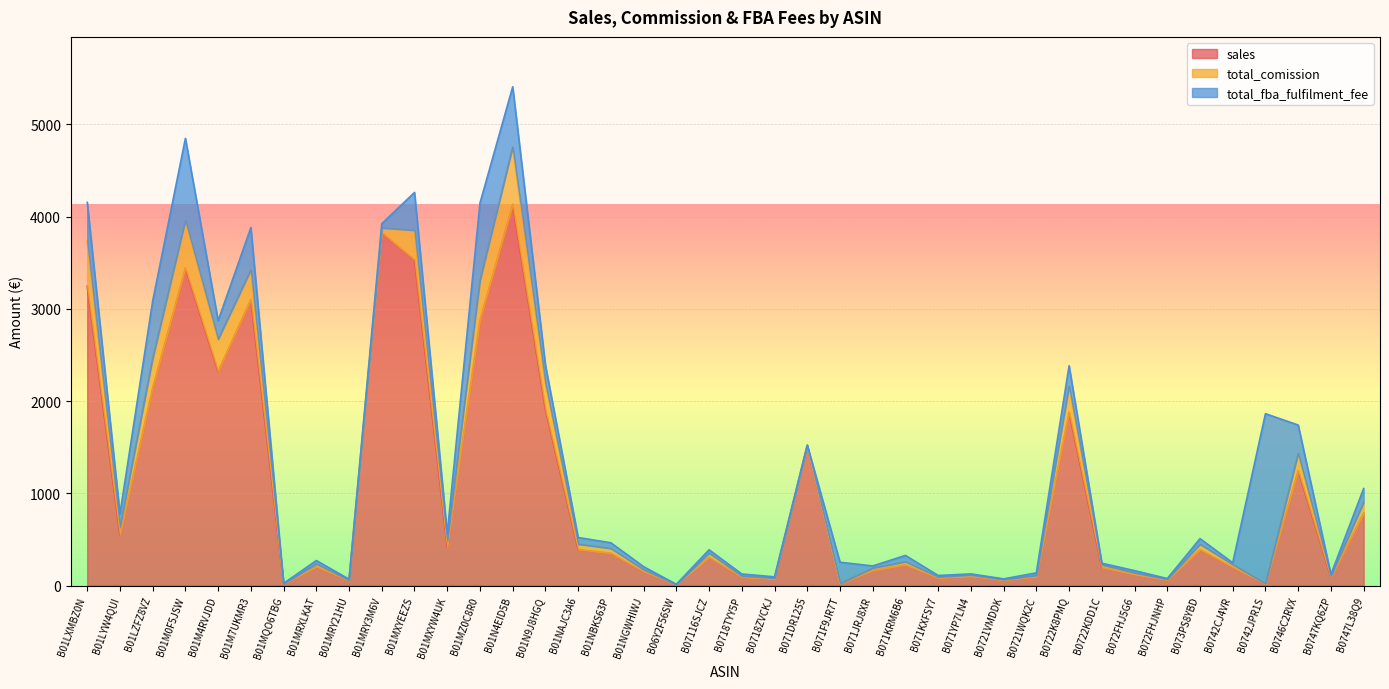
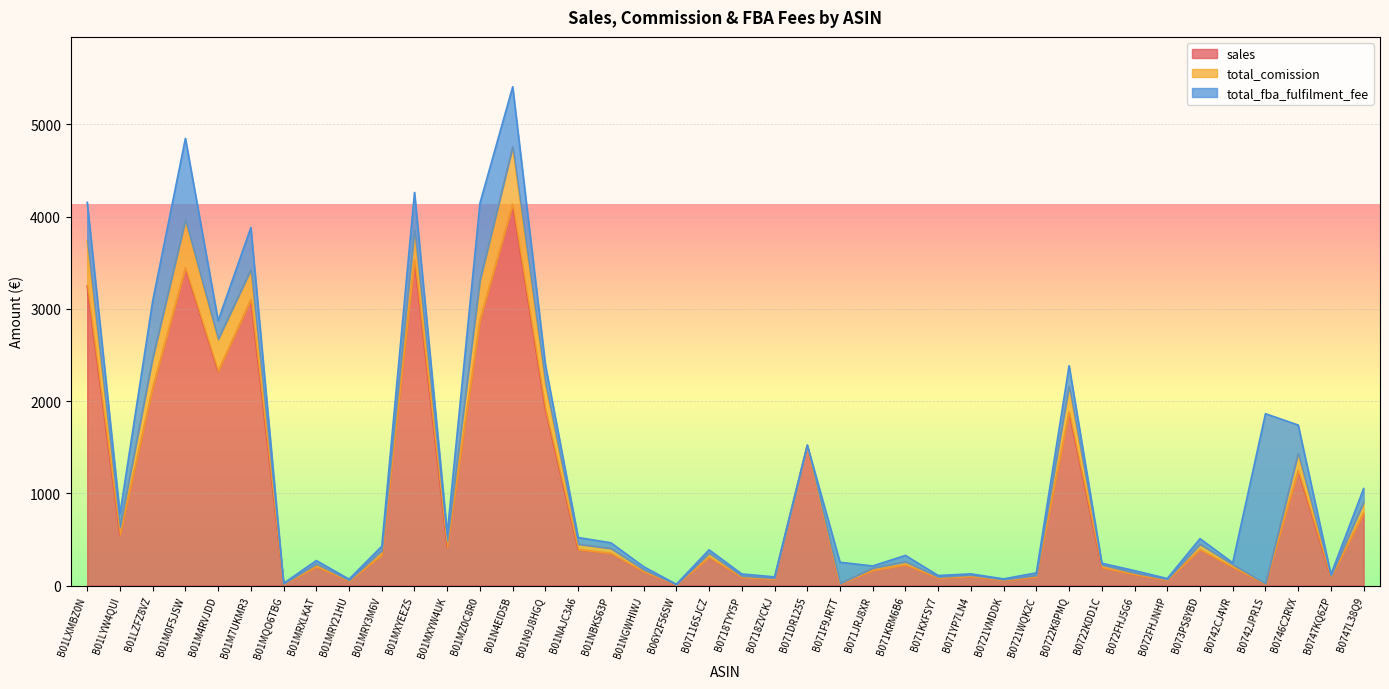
sales, B01MRY3M6V: 3800 -> 300
